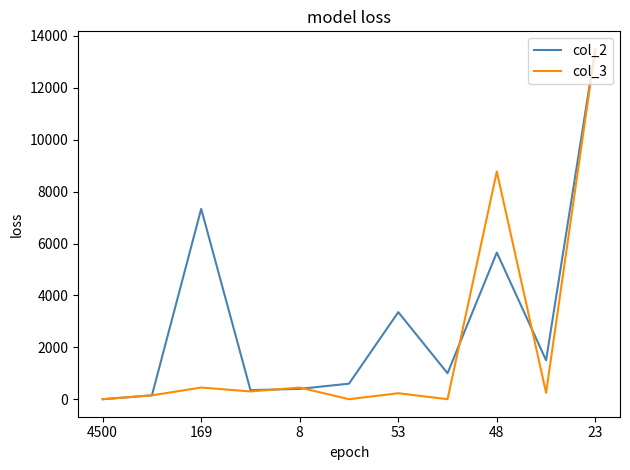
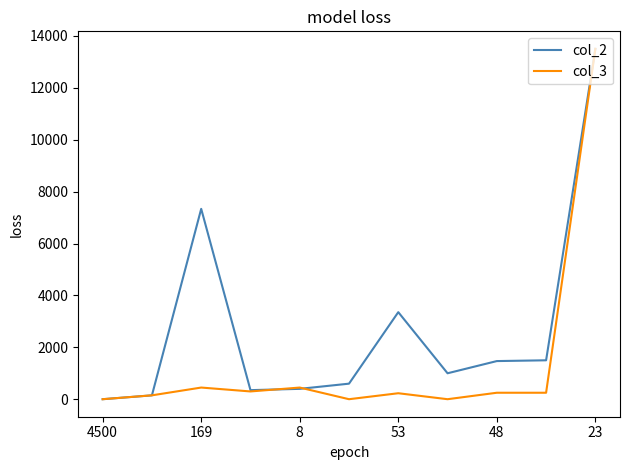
col_2, 48: 5700 -> 1500
col_3, 48: 8800 -> 300
